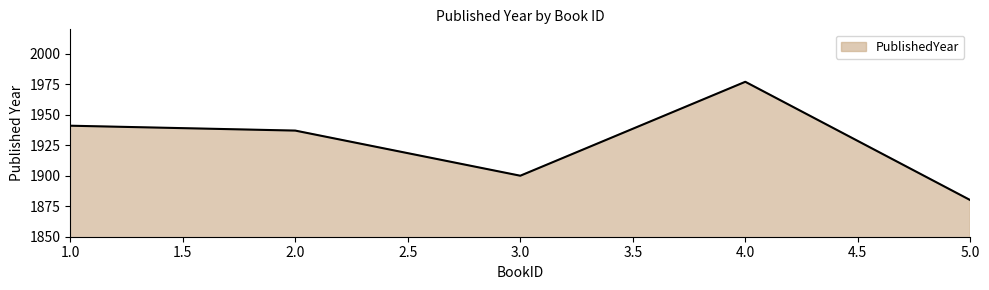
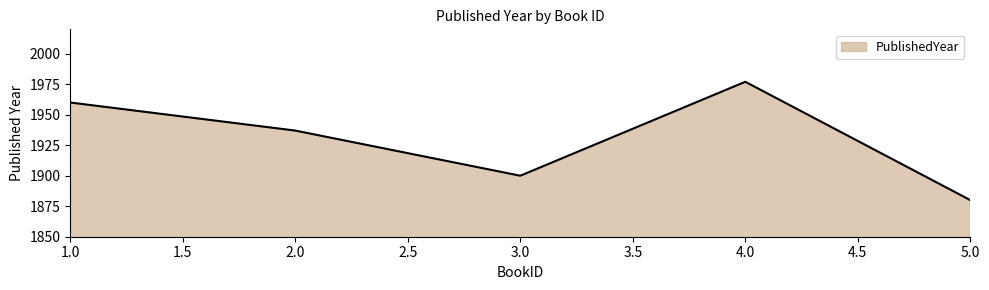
1.0: 1941 -> 1960
